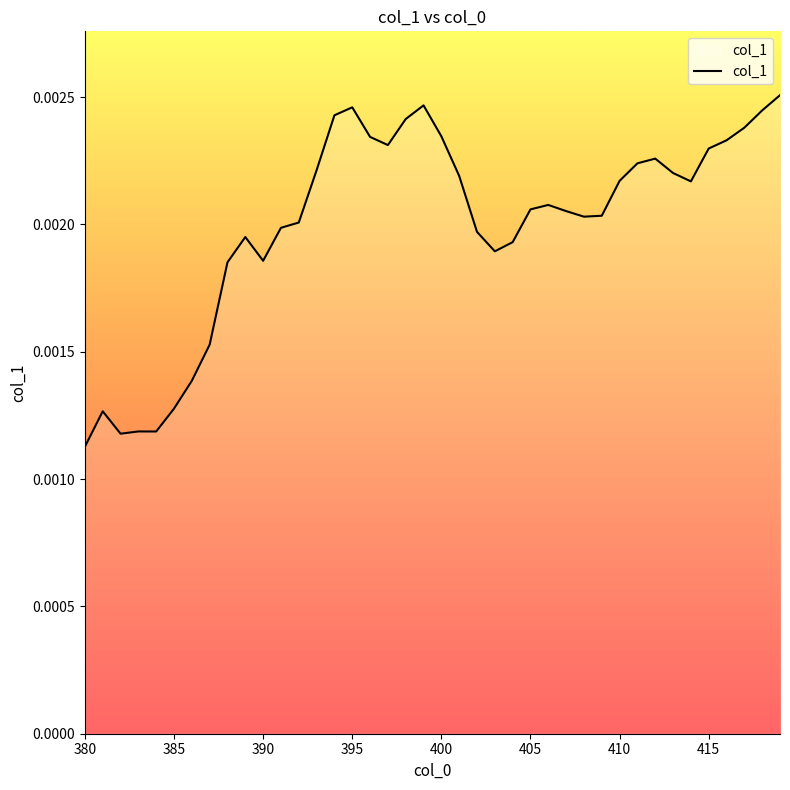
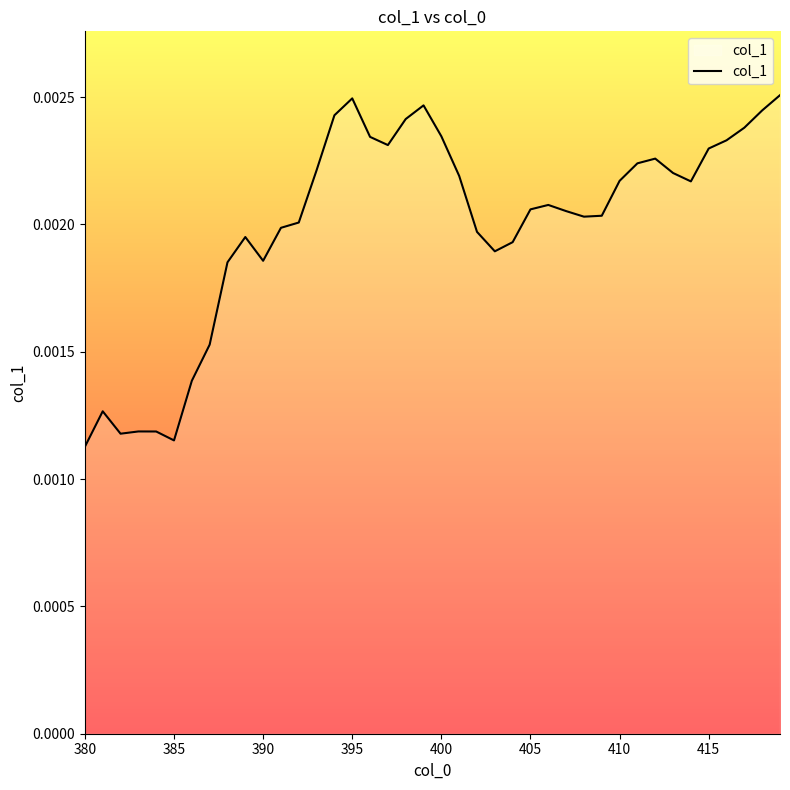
385: 0.00128 -> 0.00115
395: 0.00246 -> 0.00249
